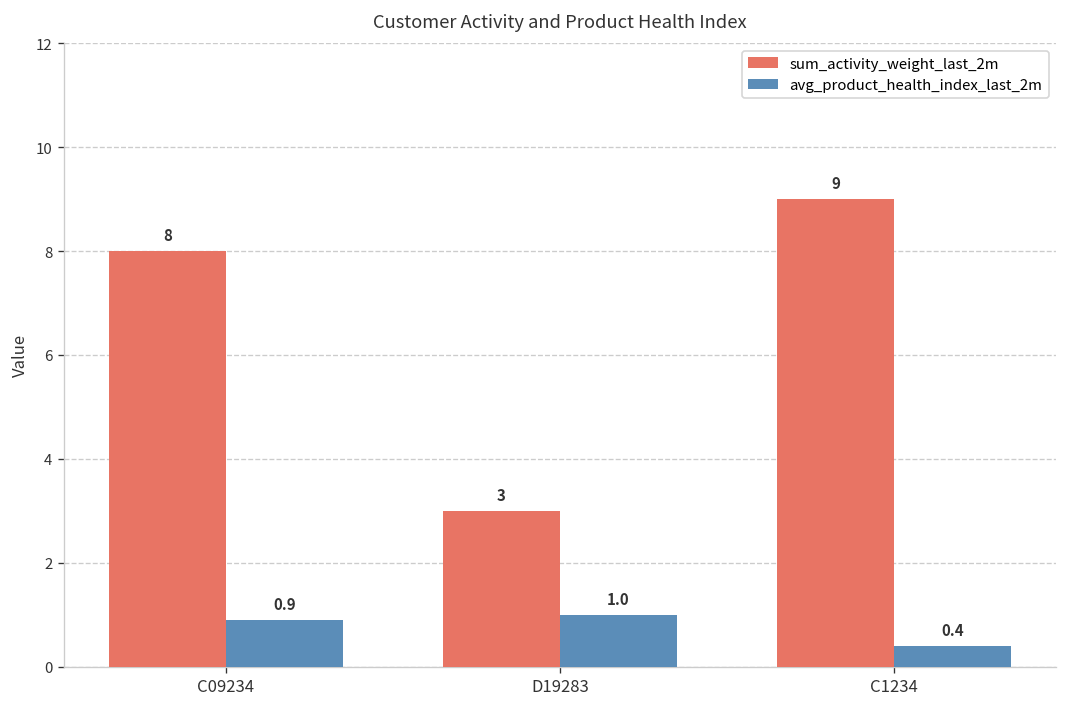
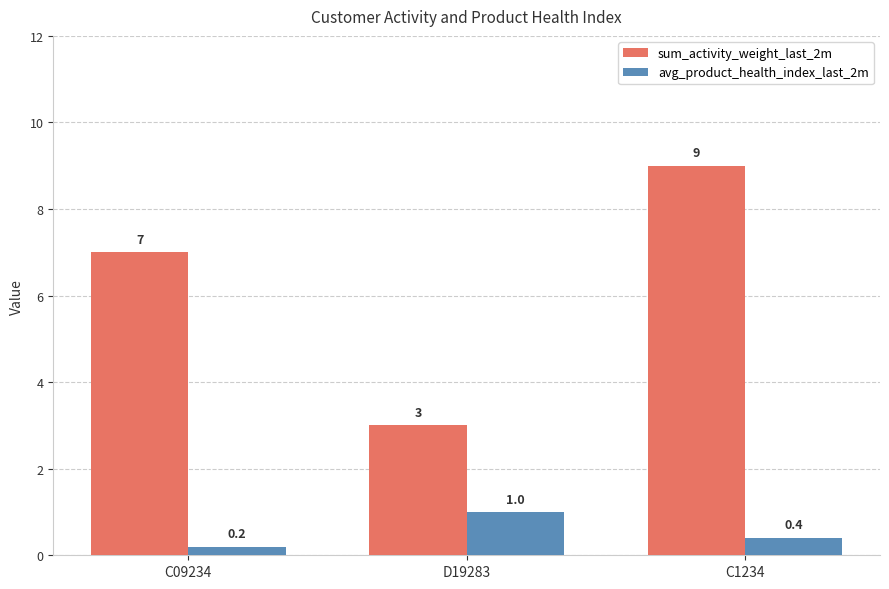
sum_activity_weight_last_2m, C09234: 8 -> 7
avg_product_health_index_last_2m, C09234: 0.9 -> 0.2
